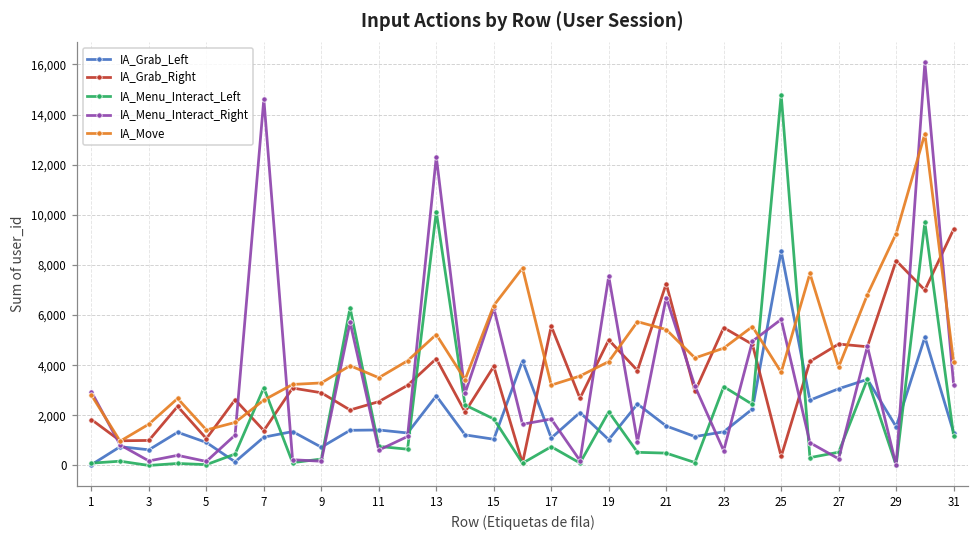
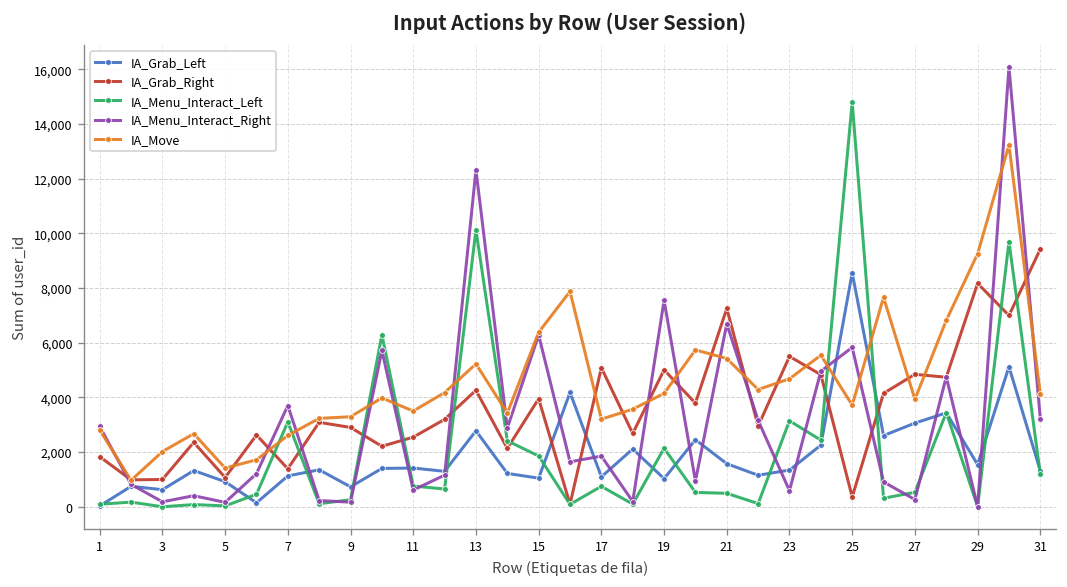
IA_Move, 3: 1,600 -> 2,000
IA_Menu_Interact_Right, 7: 14,600 -> 3,700
IA_Grab_Right, 17: 5,600 -> 5,100
